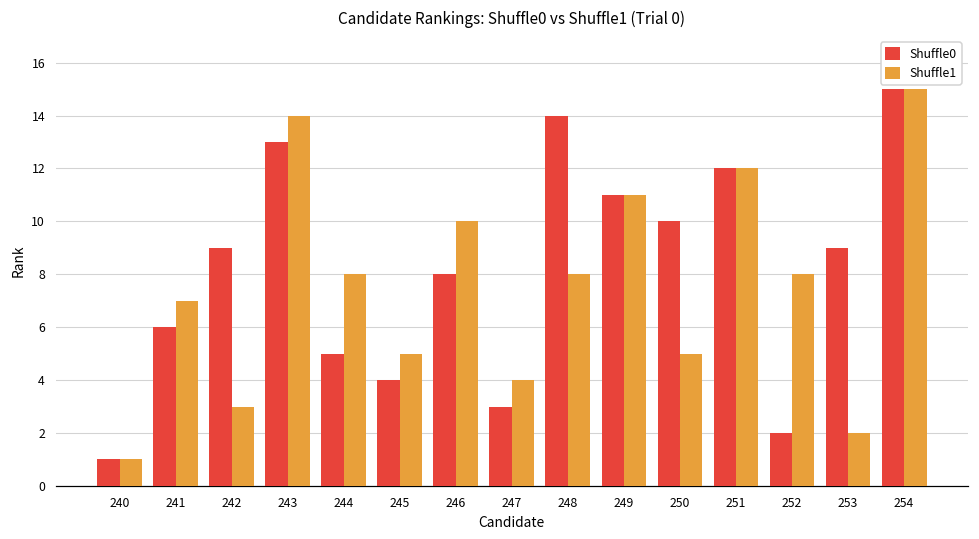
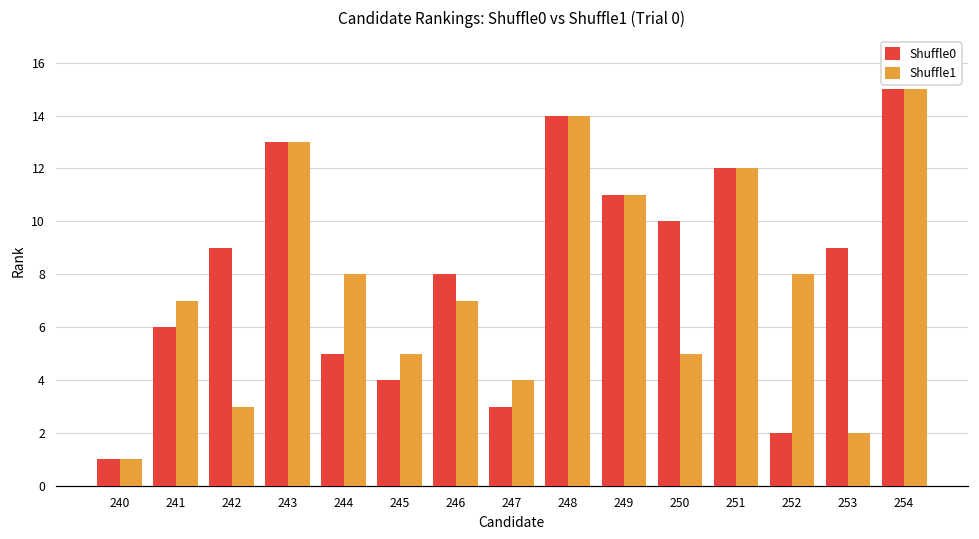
Shuffle1, 243: 14 -> 13
Shuffle1, 246: 10 -> 7
Shuffle1, 248: 8 -> 14
